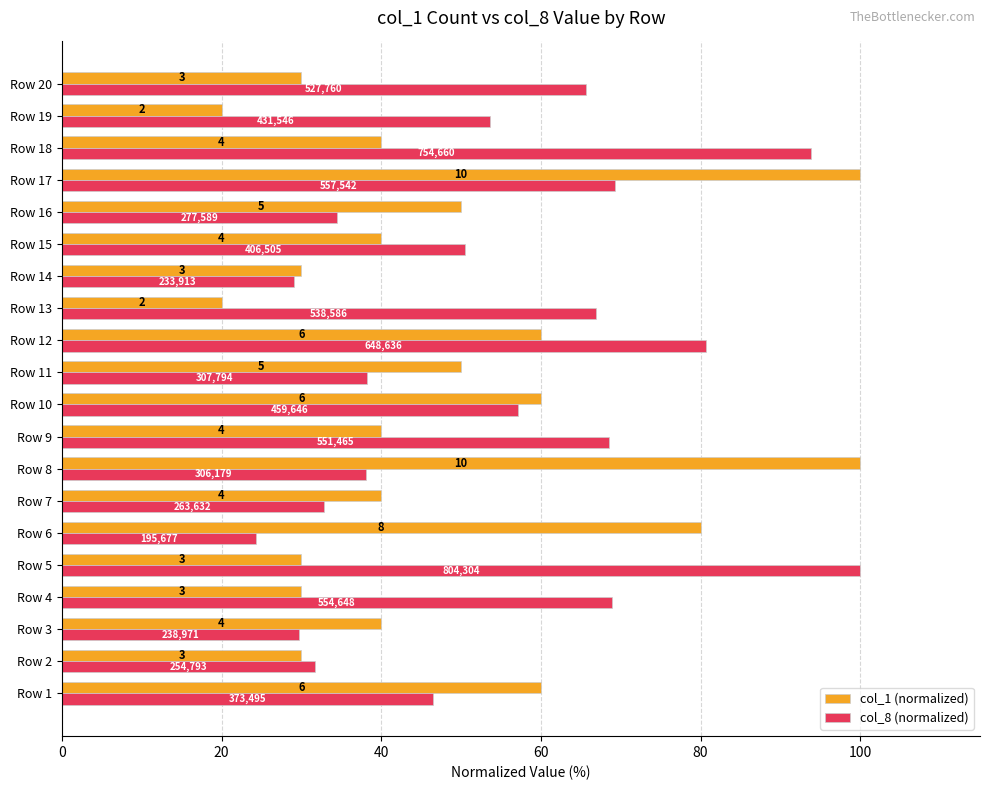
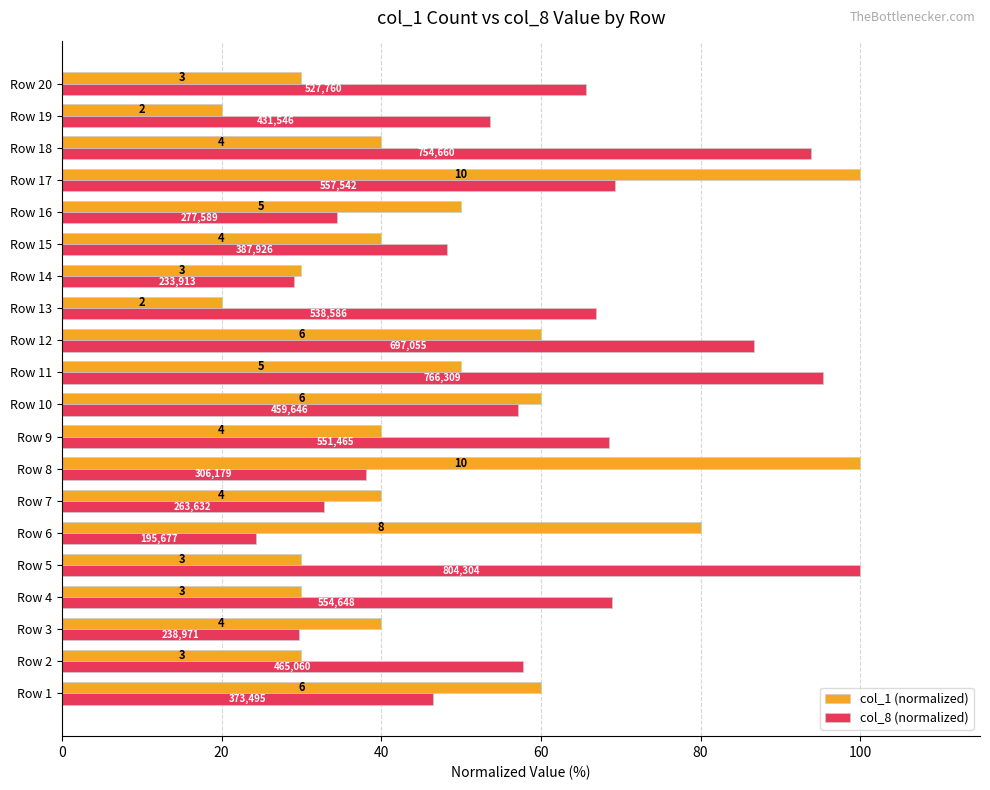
col_8 (normalized), Row 15: 406,505 -> 387,926
col_8 (normalized), Row 12: 648,636 -> 697,055
col_8 (normalized), Row 11: 307,794 -> 766,309
col_8 (normalized), Row 2: 254,793 -> 465,060
